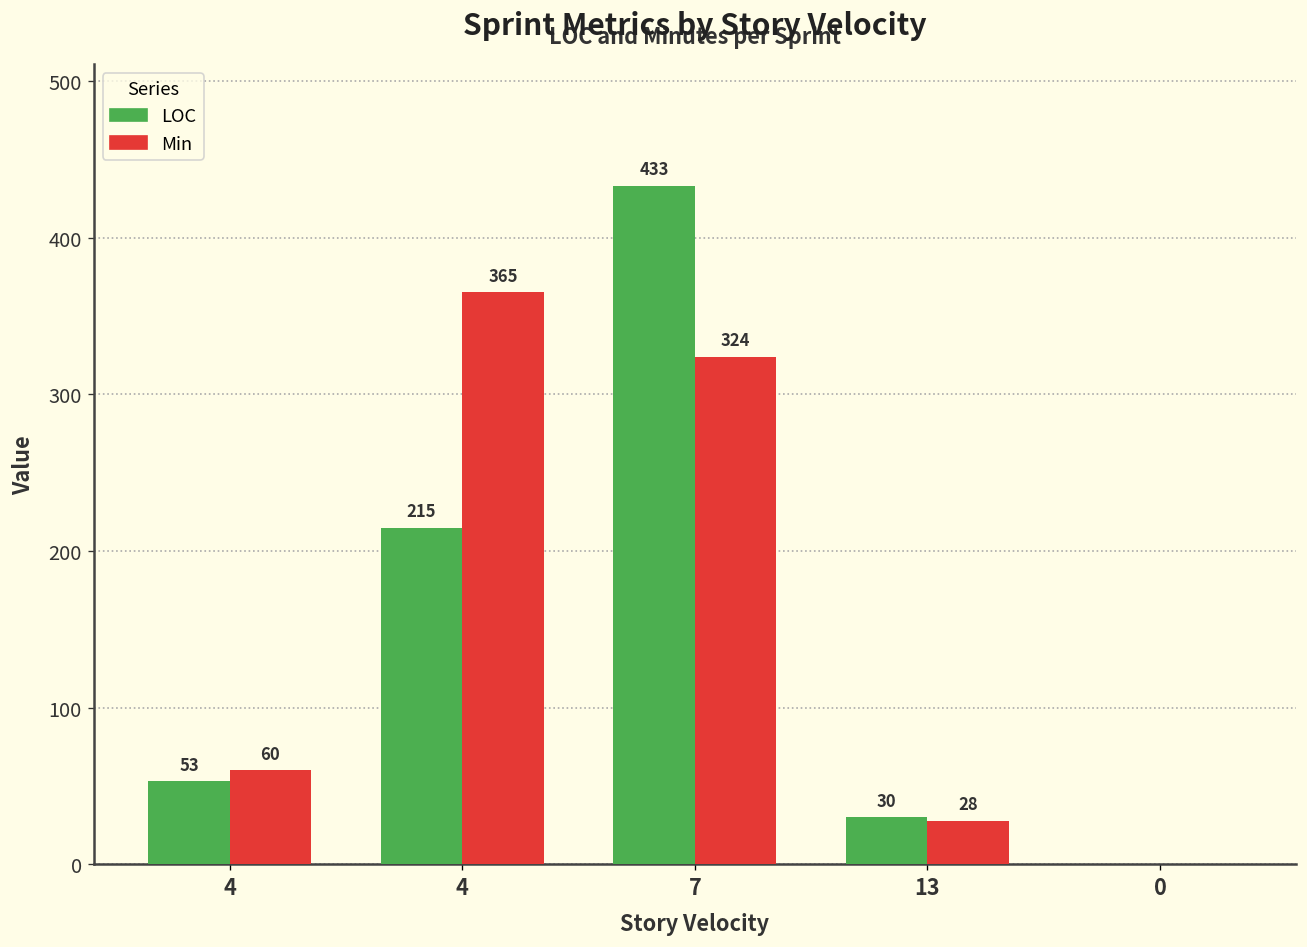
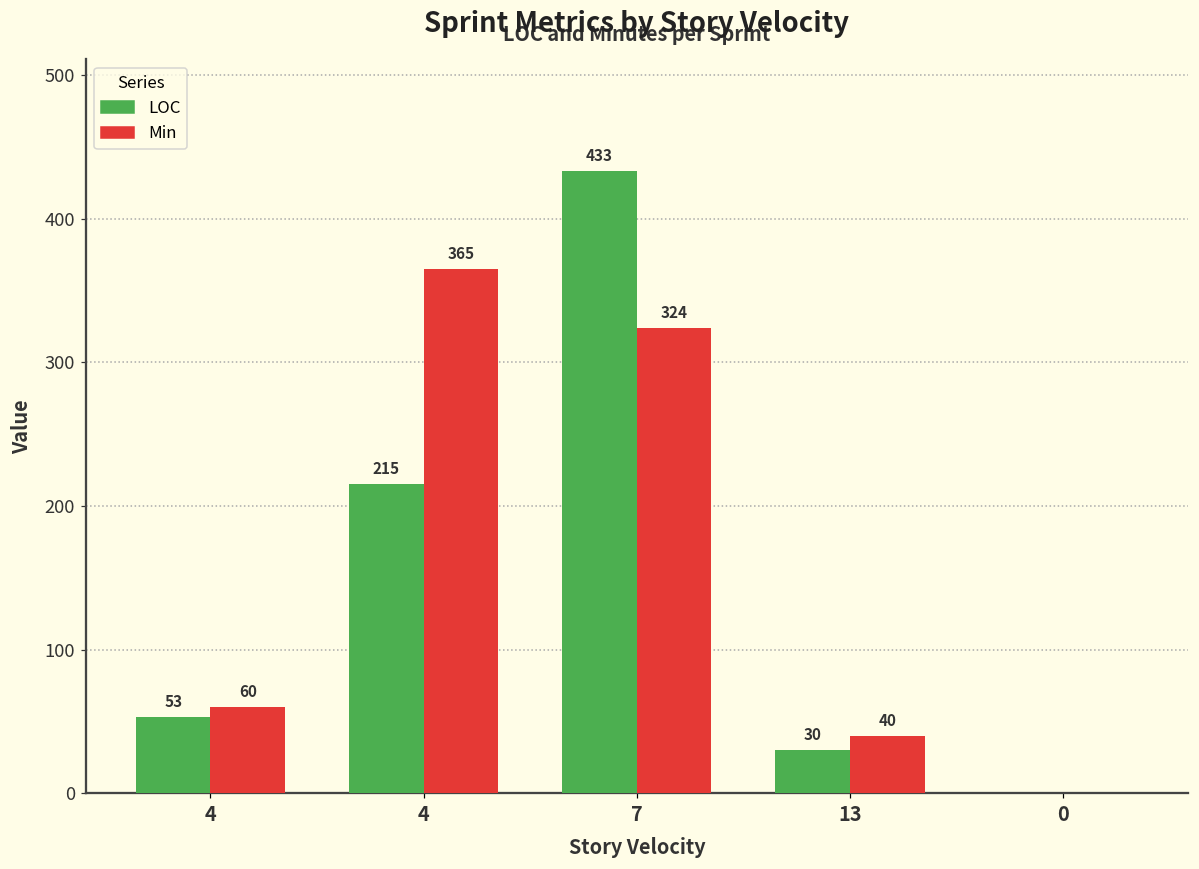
Min, 13: 28 -> 40
